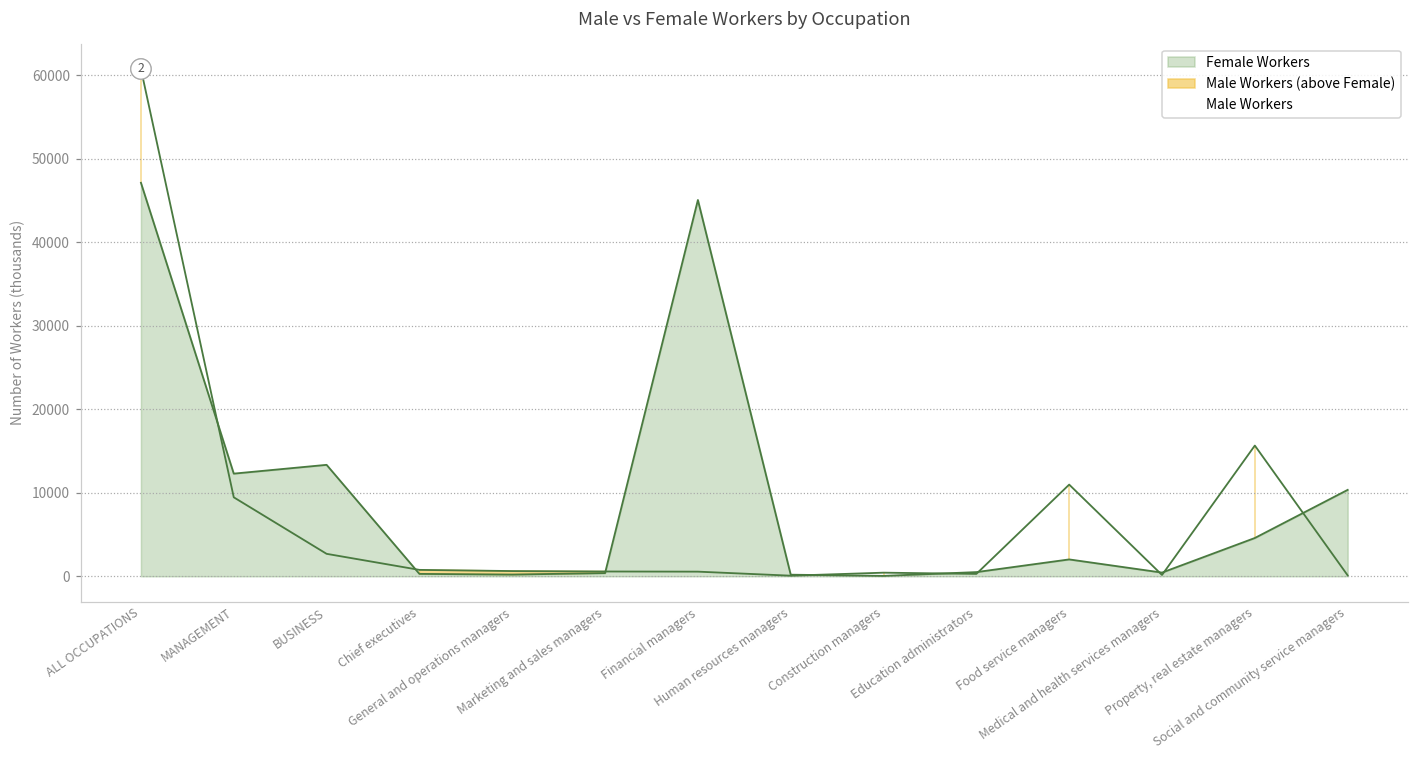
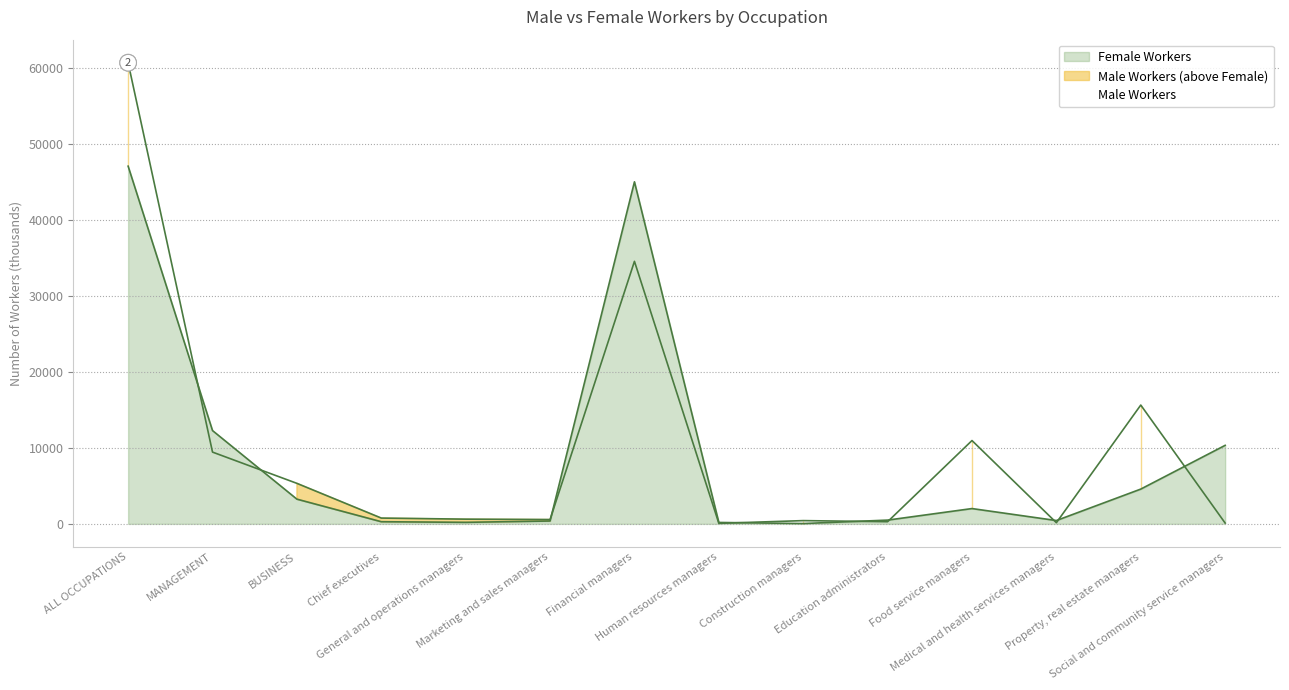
Female Workers, BUSINESS: 13000 -> 3000
Male Workers, BUSINESS: 3000 -> 5000
Male Workers, Financial managers: 1000 -> 35000
